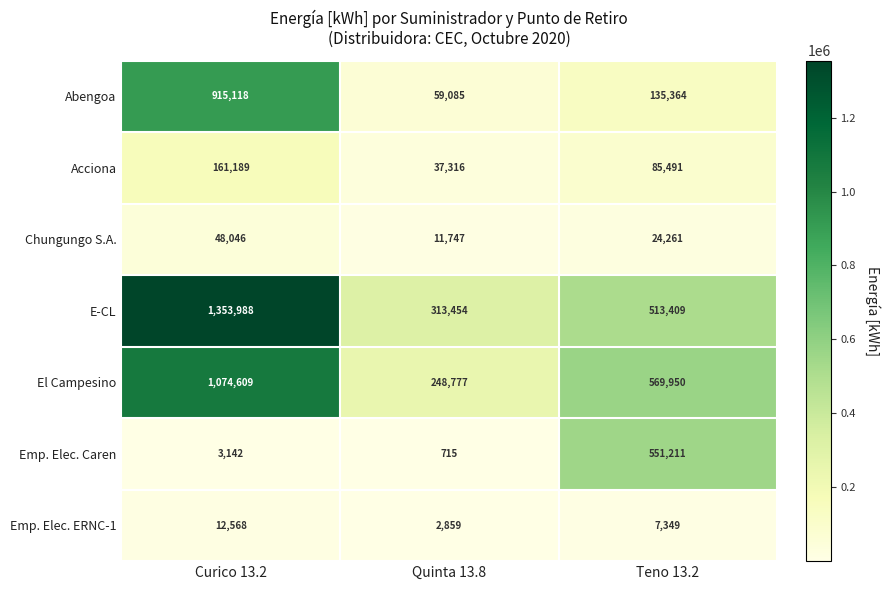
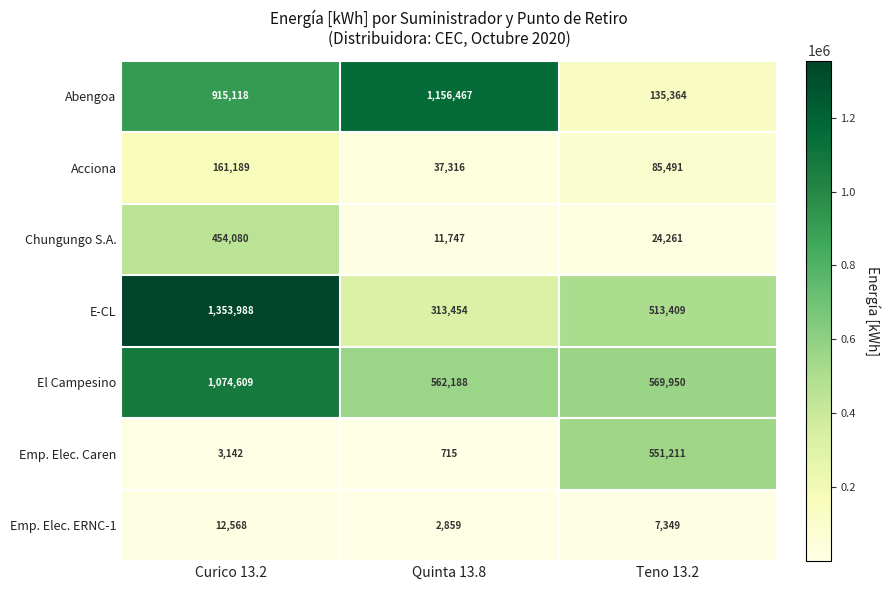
Abengoa, Quinta 13.8: 59,085 -> 1,156,467
Chungungo S.A., Curico 13.2: 48,046 -> 454,080
El Campesino, Quinta 13.8: 248,777 -> 562,188
